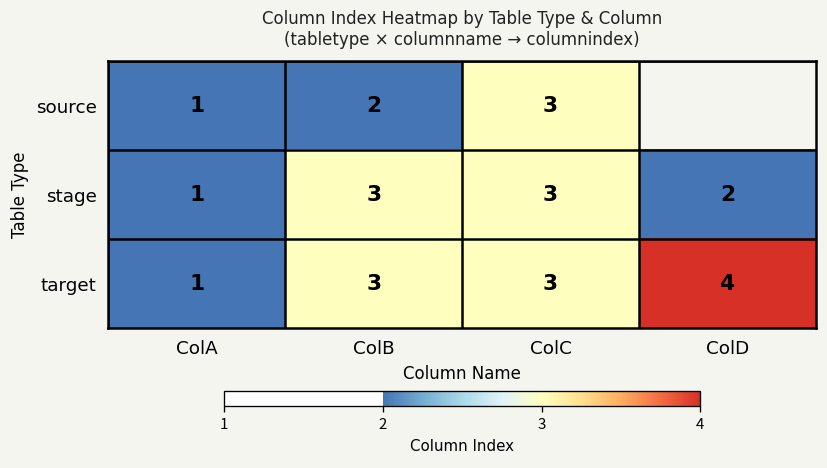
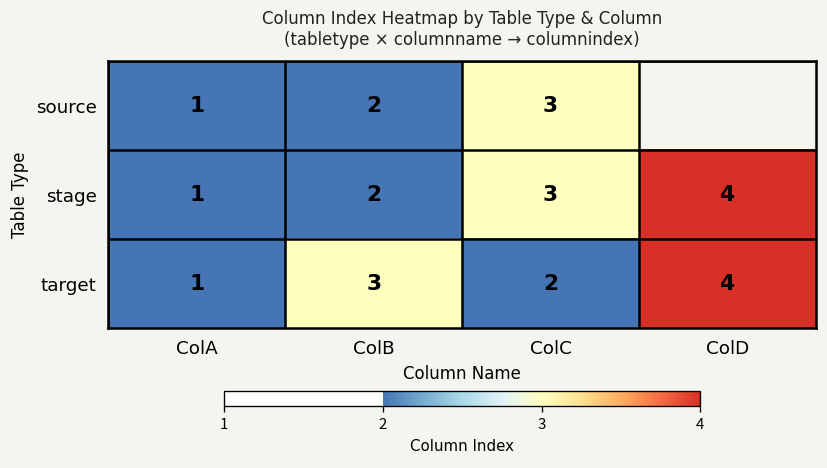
stage, ColB: 3 -> 2
stage, ColD: 2 -> 4
target, ColC: 3 -> 2
